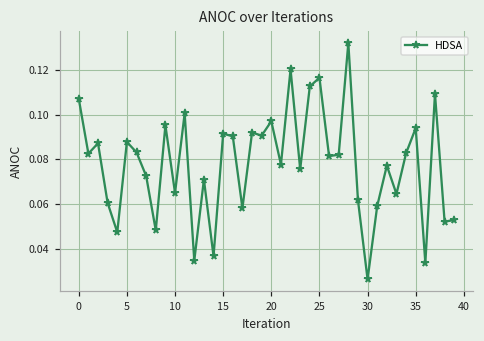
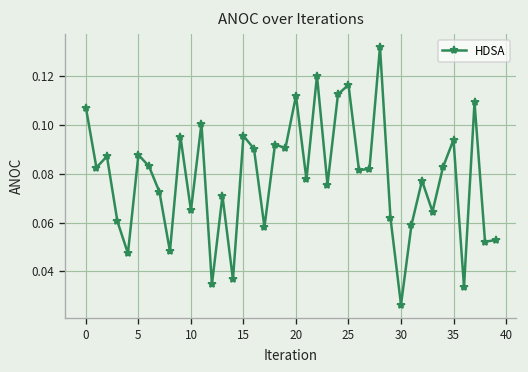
15: 0.091 -> 0.096
20: 0.097 -> 0.112
